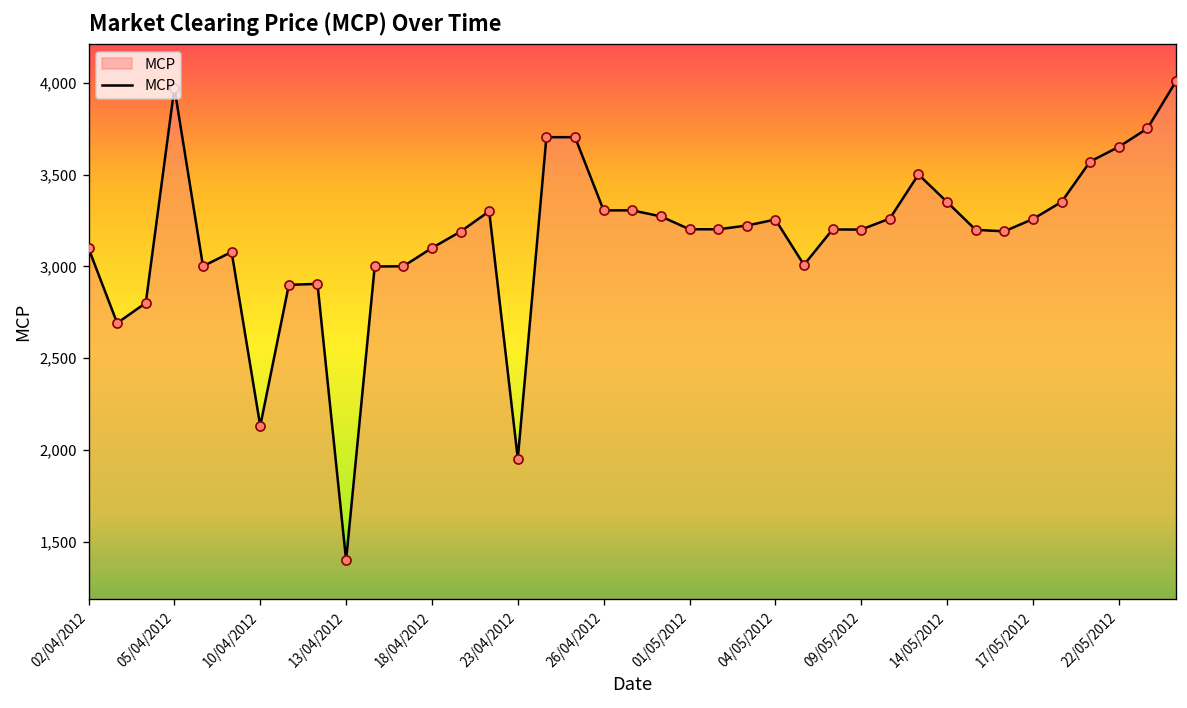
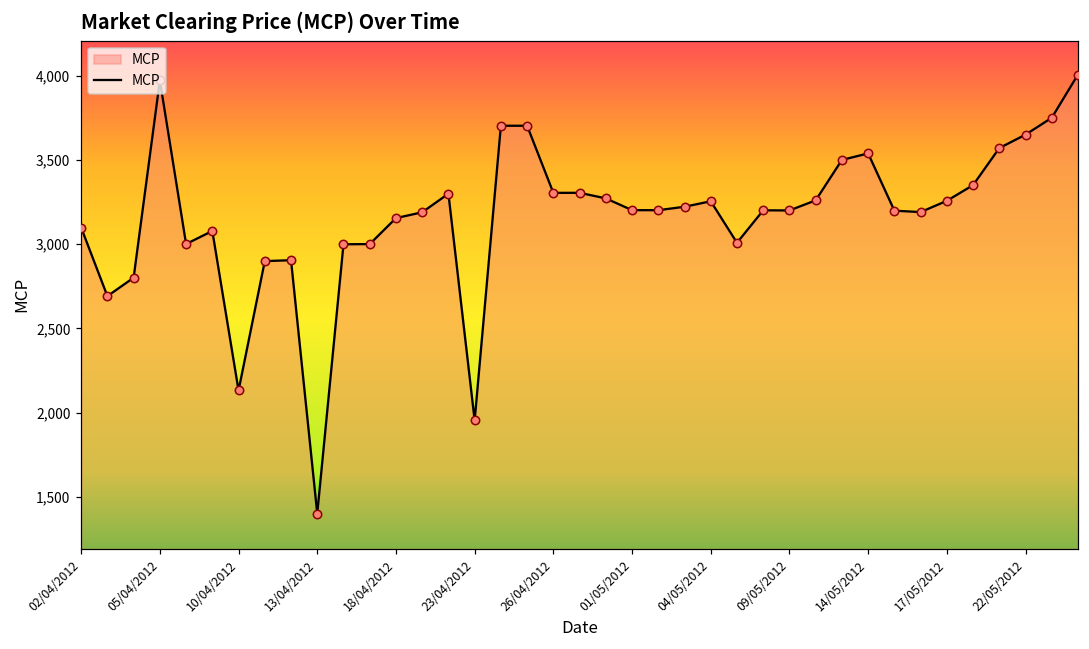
18/04/2012: 3,100 -> 3,160
14/05/2012: 3,350 -> 3,540
